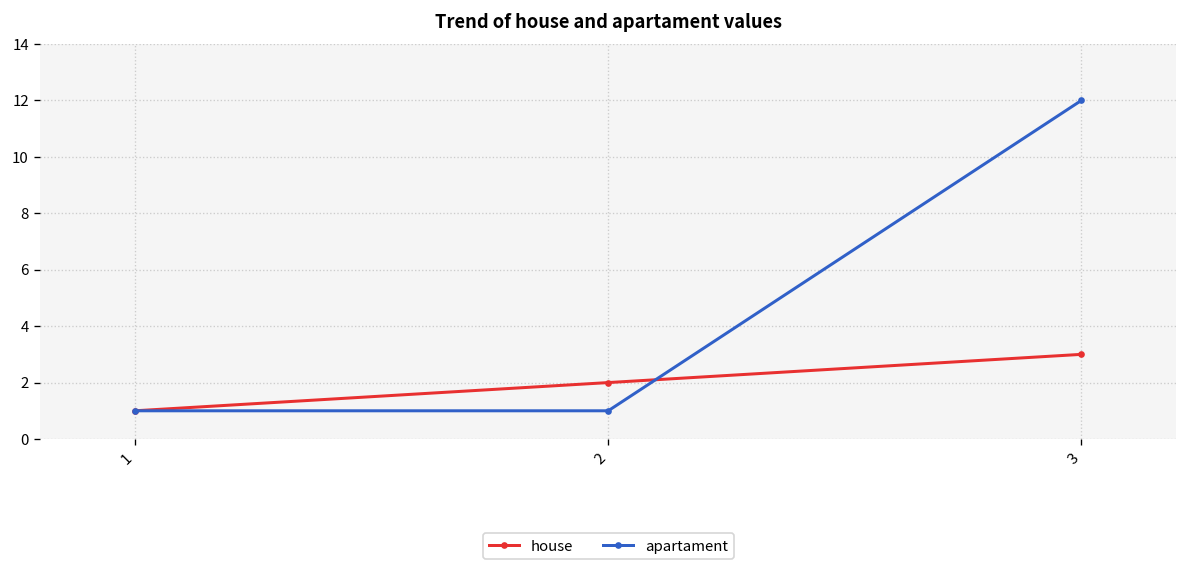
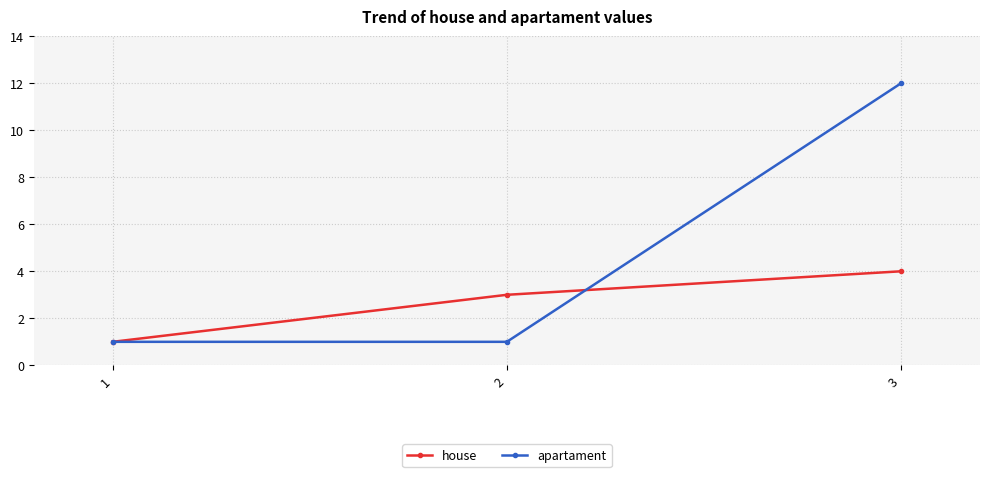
house, 2: 2 -> 3
house, 3: 3 -> 4
